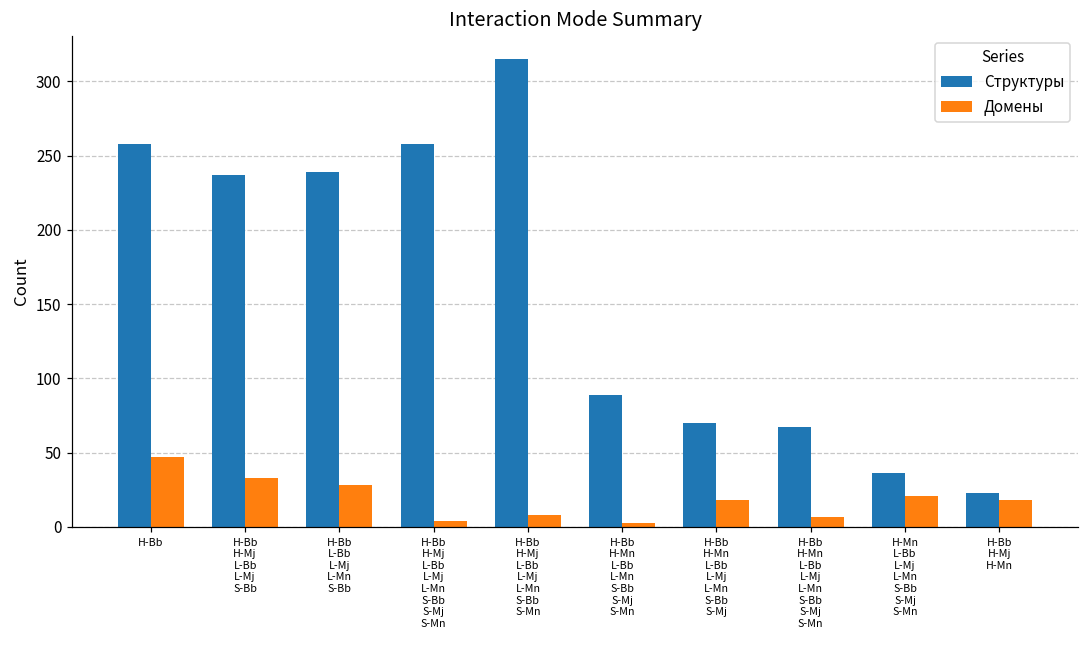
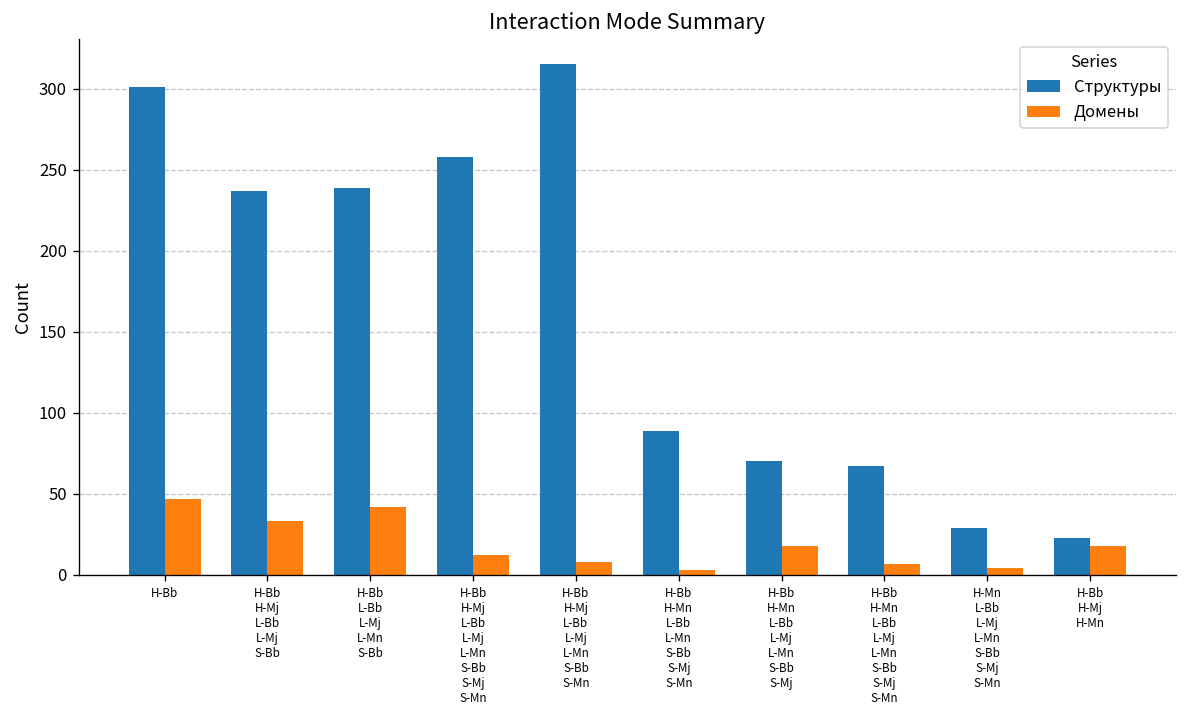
Структуры, H-Bb: 258 -> 301
Домены, H-Bb L-Bb L-Mj L-Mn S-Bb: 28 -> 42
Домены, H-Bb H-Mj L-Bb L-Mj L-Mn S-Bb S-Mj S-Mn: 4 -> 12
Структуры, H-Mn L-Bb L-Mj L-Mn S-Bb S-Mj S-Mn: 36 -> 29
Домены, H-Mn L-Bb L-Mj L-Mn S-Bb S-Mj S-Mn: 21 -> 4
